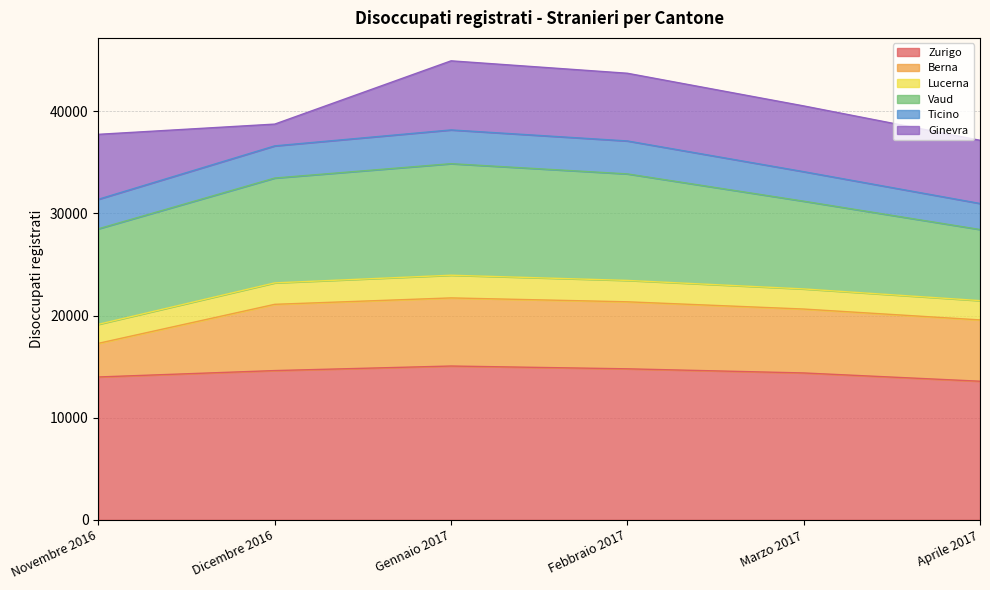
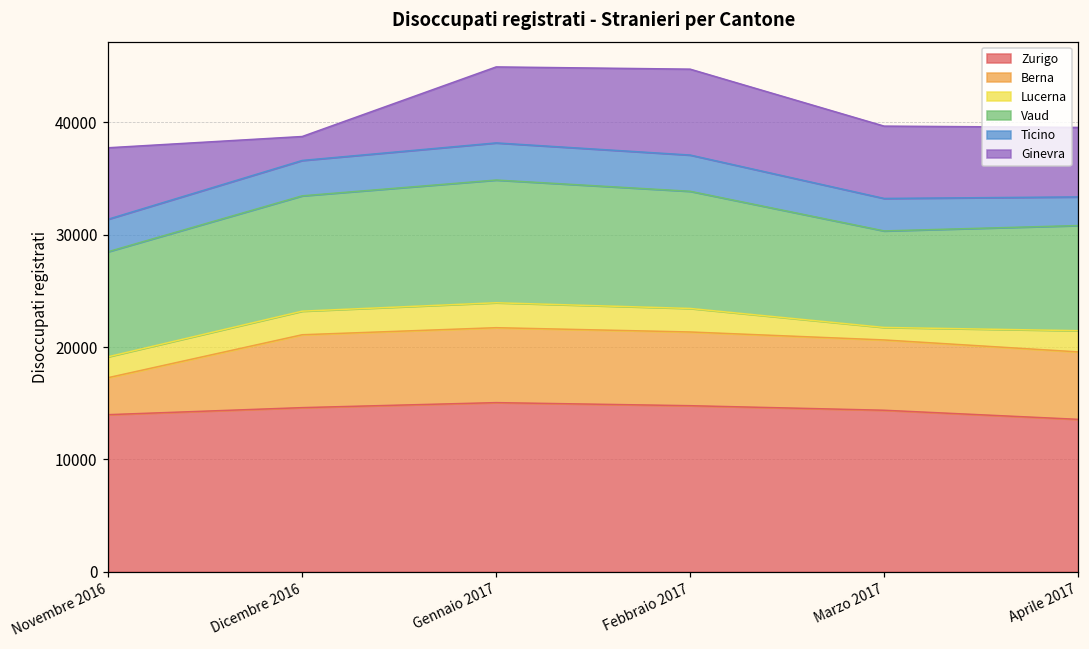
Ginevra, Febbraio 2017: 6600 -> 7600
Lucerna, Marzo 2017: 2000 -> 1100
Vaud, Aprile 2017: 7000 -> 9400
